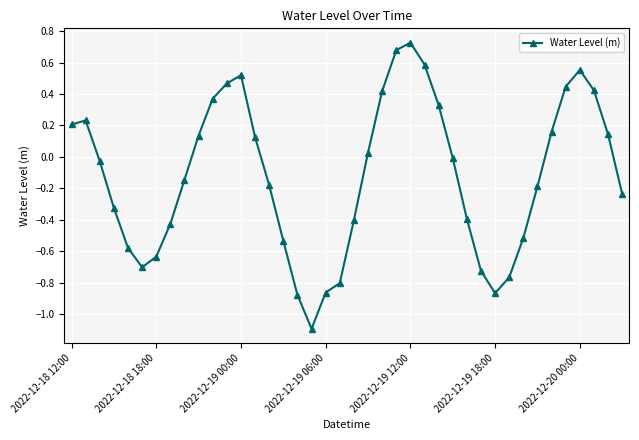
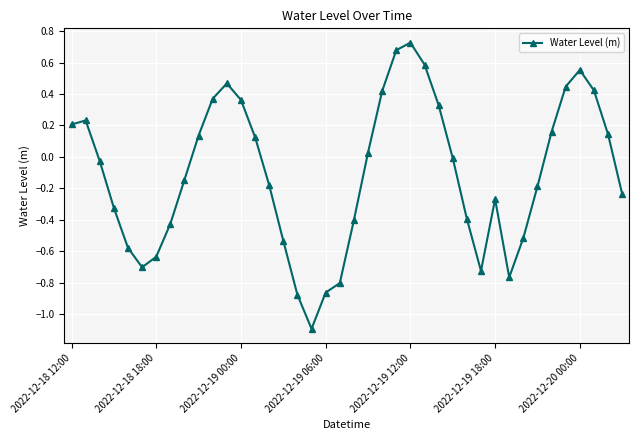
2022-12-19 00:00: 0.52 -> 0.36
2022-12-19 18:00: -0.87 -> -0.27
